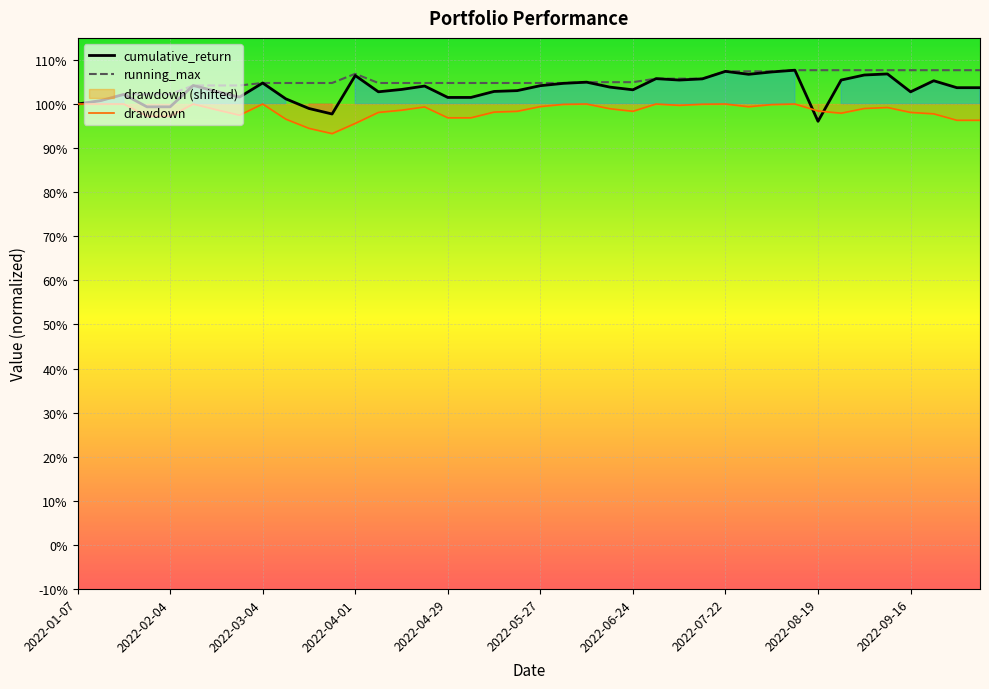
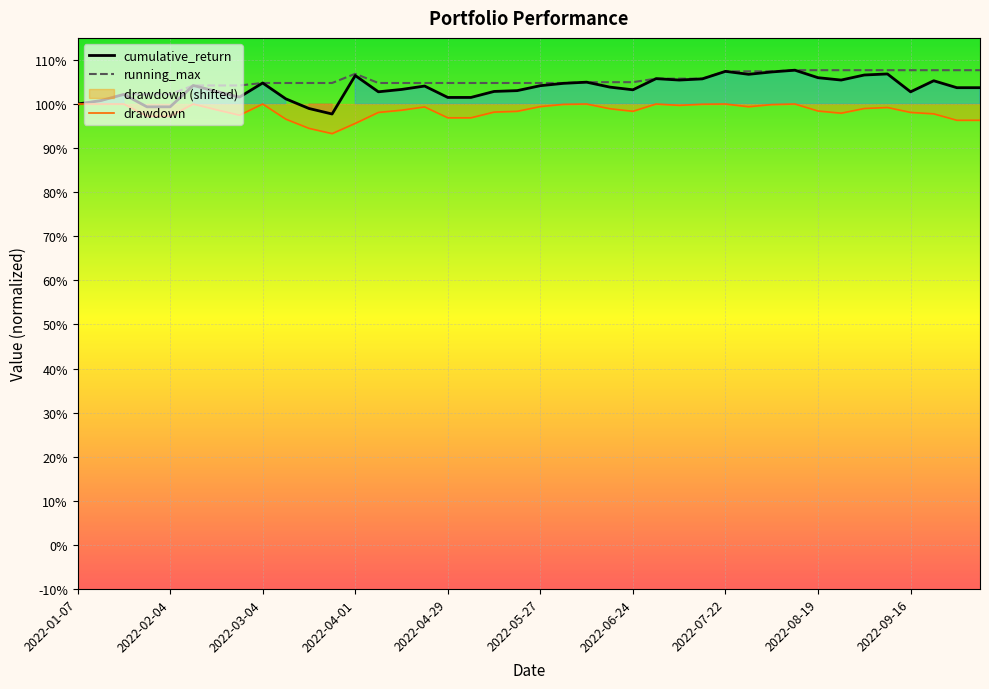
cumulative_return, 2022-08-19: 96% -> 106%
